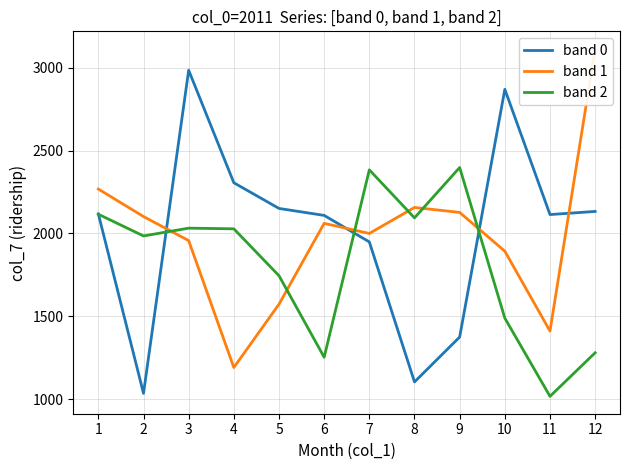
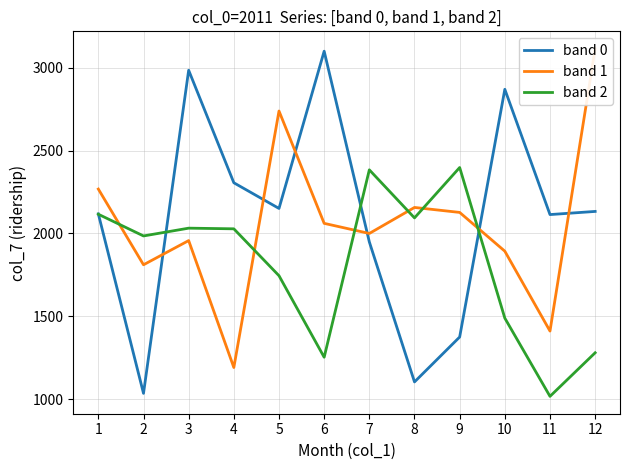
band 1, 2: 2100 -> 1810
band 1, 5: 1570 -> 2740
band 0, 6: 2110 -> 3100
